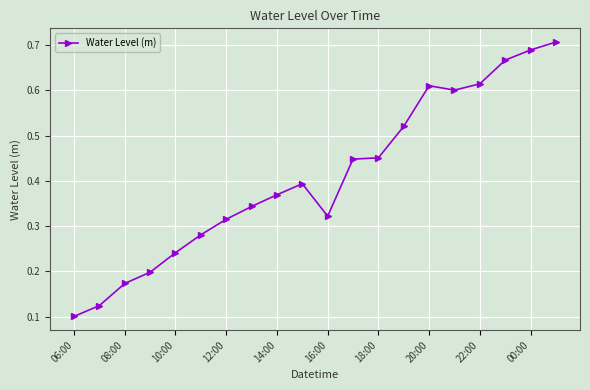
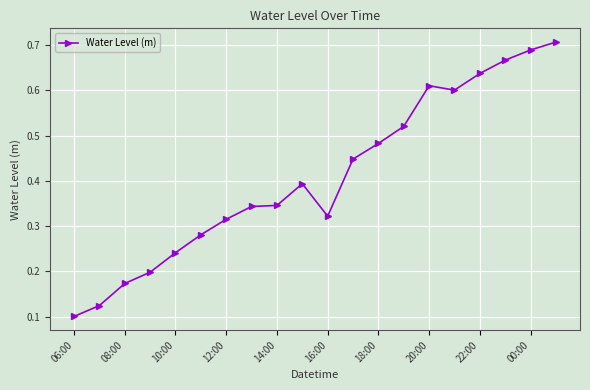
14:00: 0.37 -> 0.35
18:00: 0.45 -> 0.48
22:00: 0.61 -> 0.64
